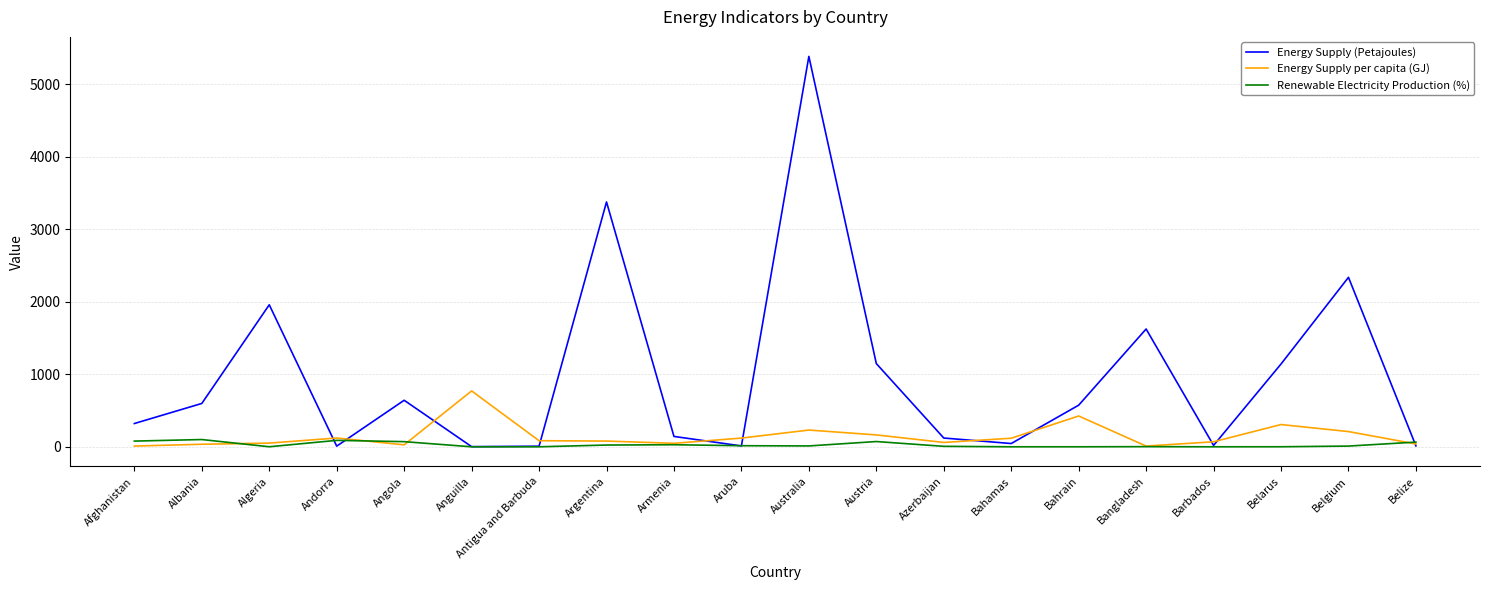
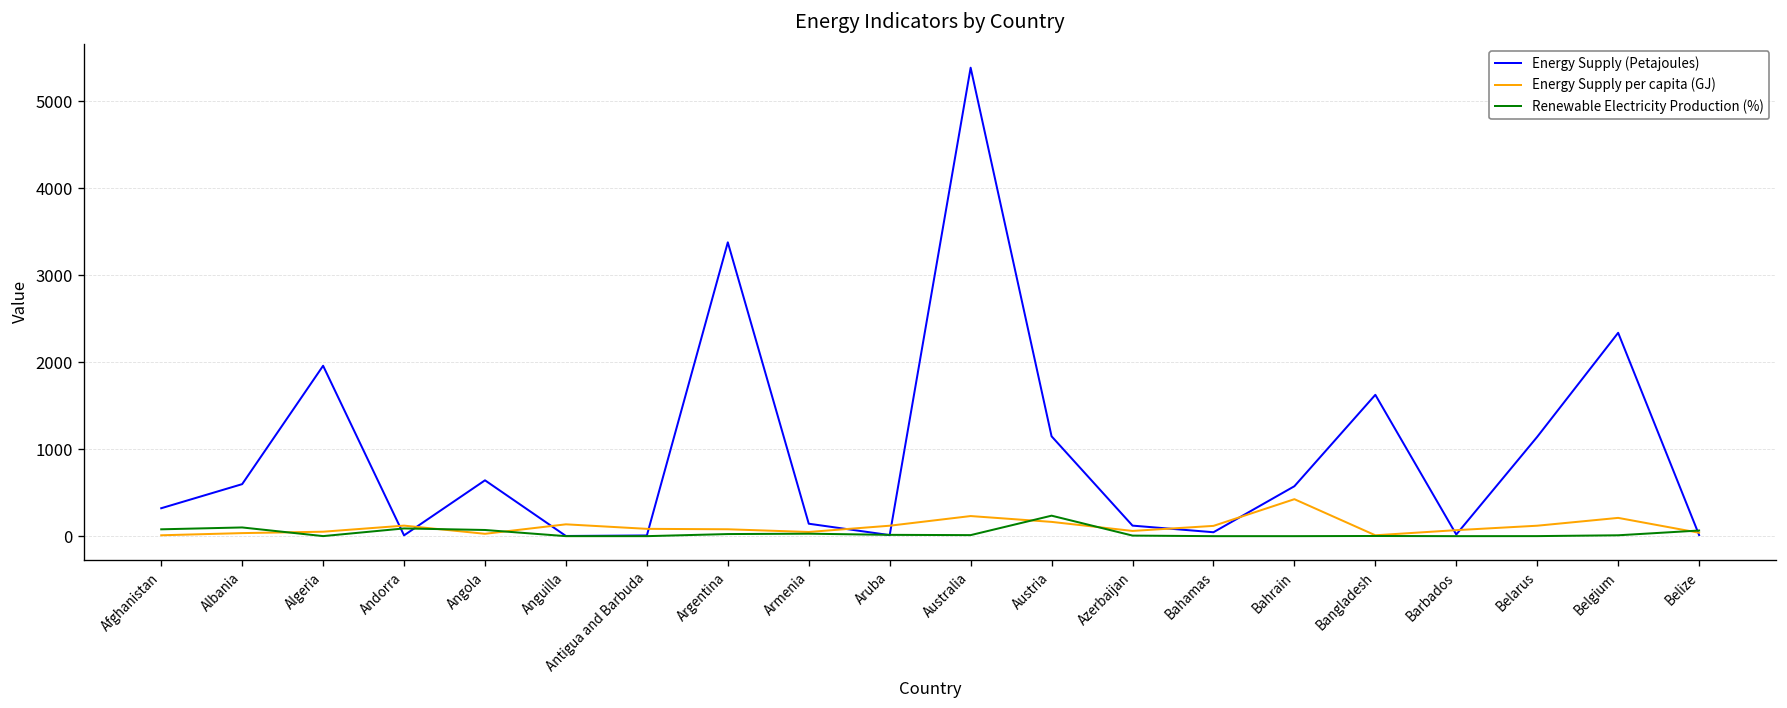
Energy Supply per capita (GJ), Anguilla: 800 -> 100
Renewable Electricity Production (%), Austria: 100 -> 200
Energy Supply per capita (GJ), Belarus: 300 -> 100
